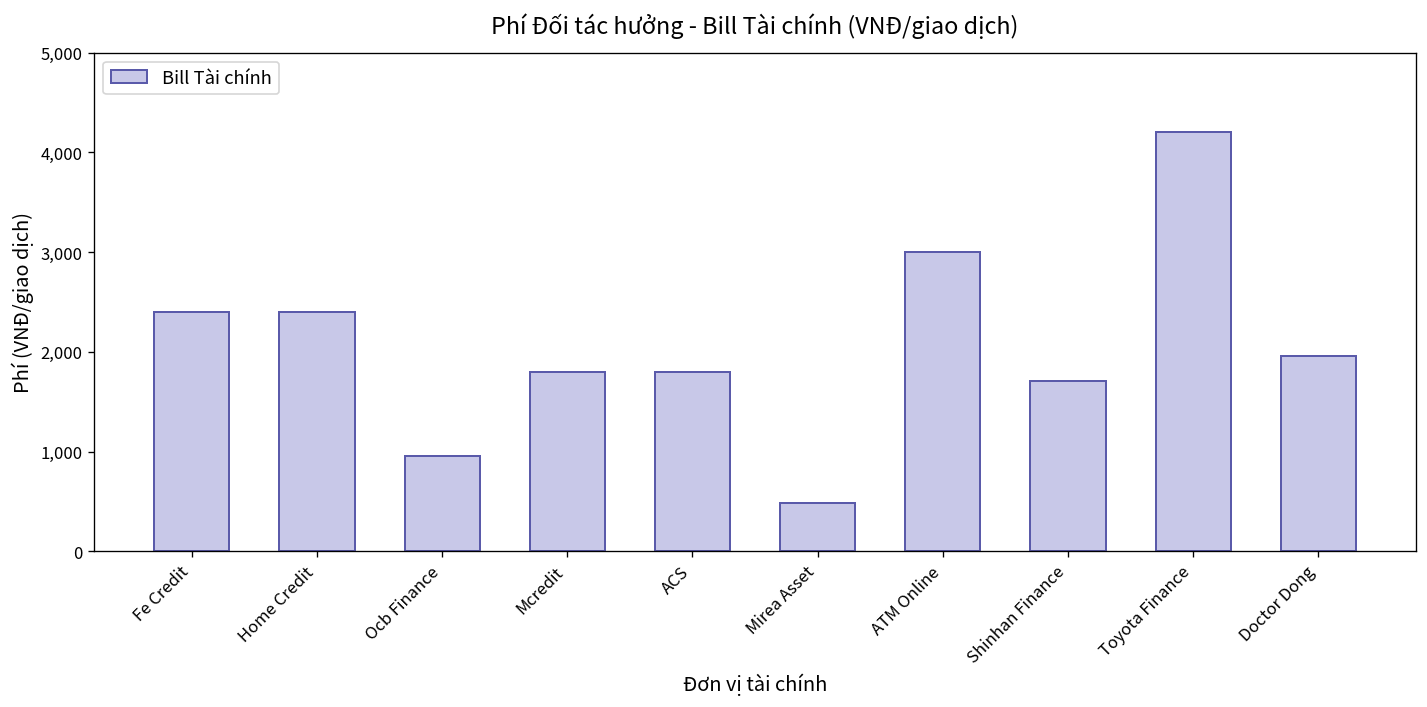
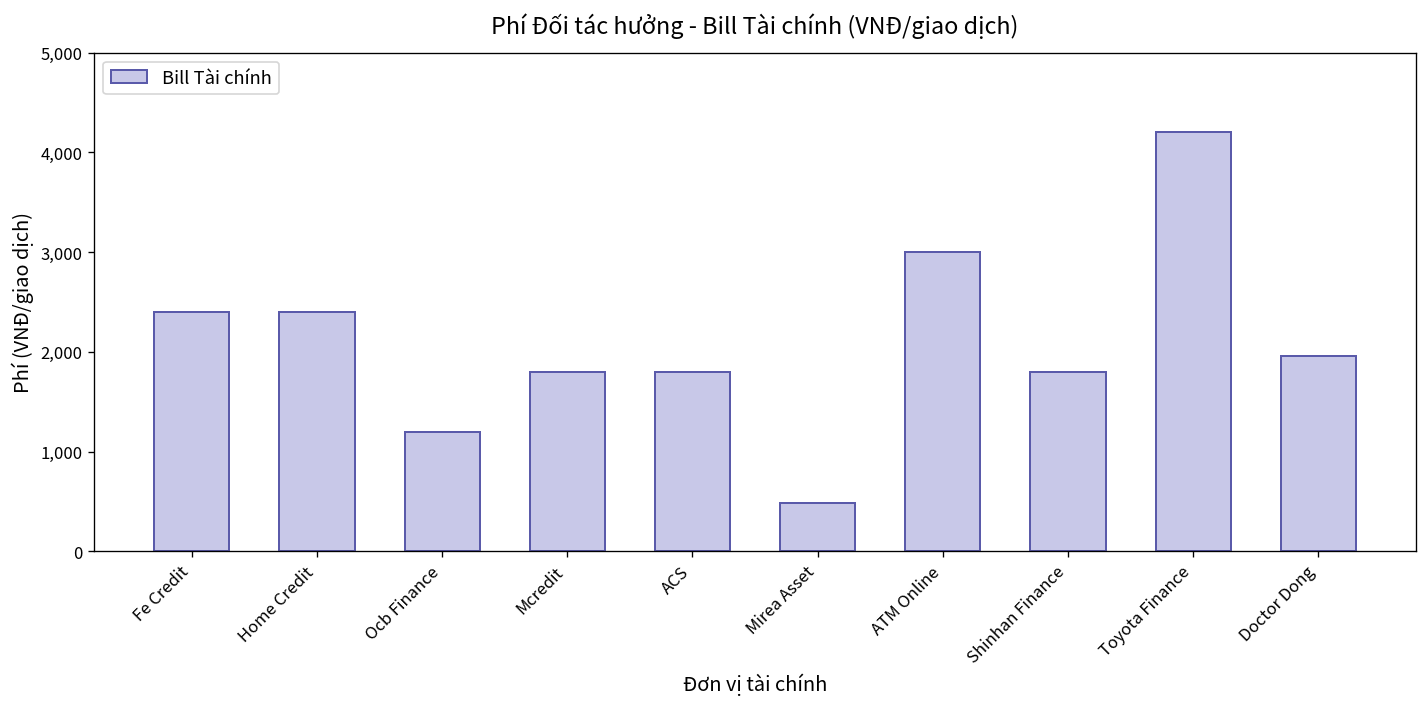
Ocb Finance: 1,000 -> 1,200
Shinhan Finance: 1,700 -> 1,800
